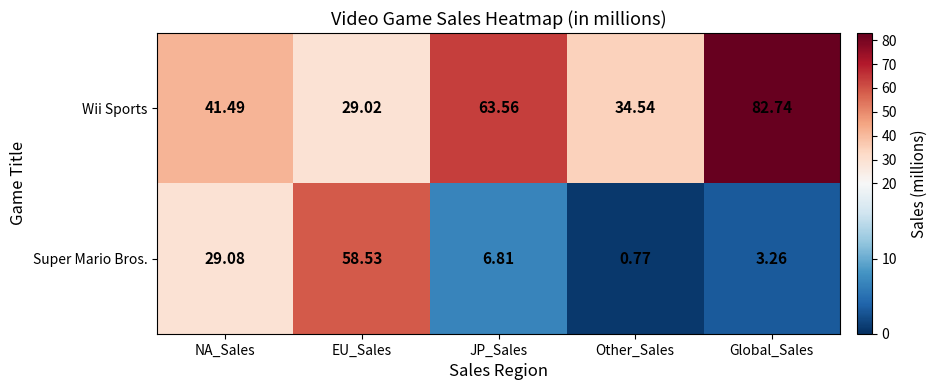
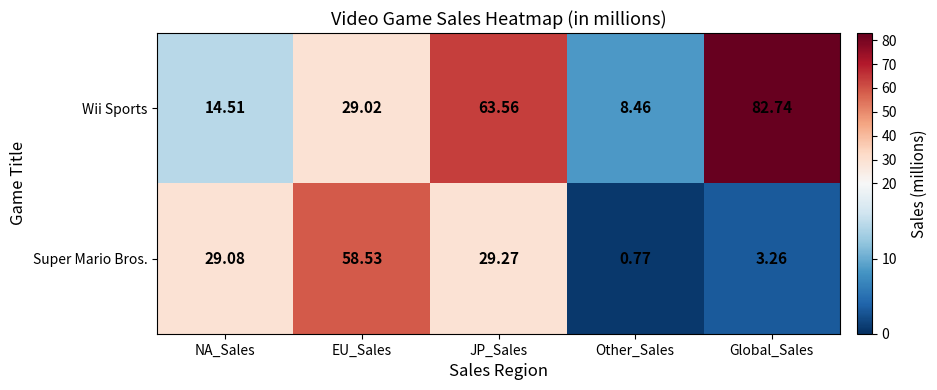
Wii Sports, NA_Sales: 41.49 -> 14.51
Wii Sports, Other_Sales: 34.54 -> 8.46
Super Mario Bros., JP_Sales: 6.81 -> 29.27
